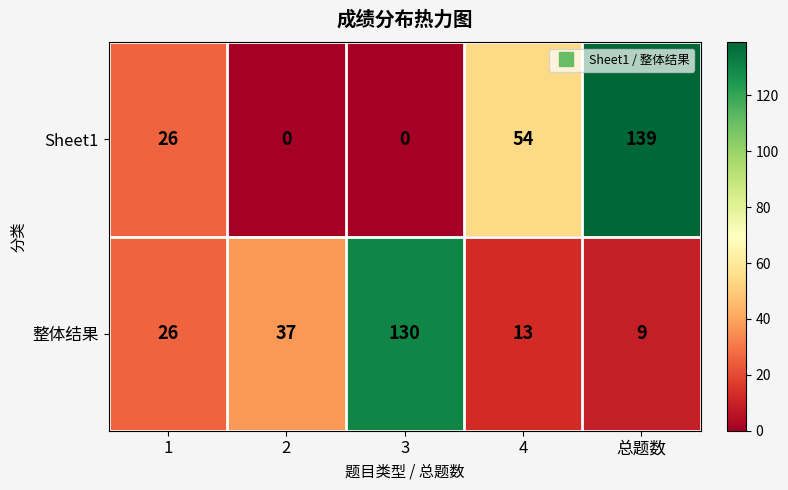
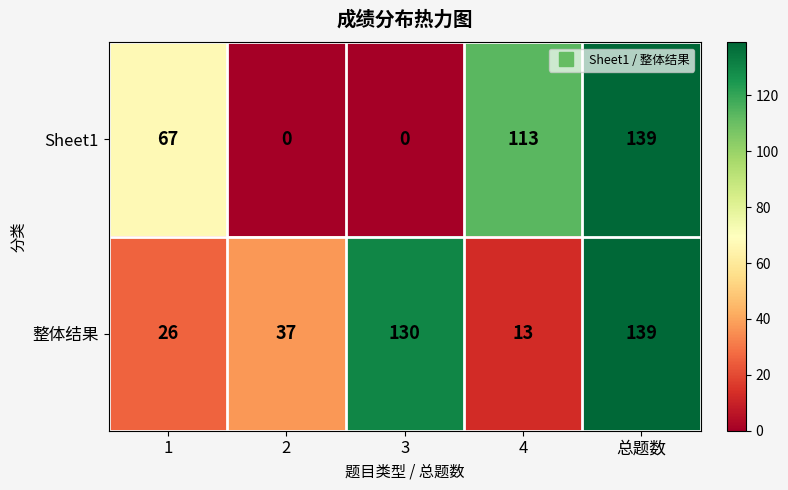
Sheet1, 1: 26 -> 67
Sheet1, 4: 54 -> 113
整体结果, 总题数: 9 -> 139
